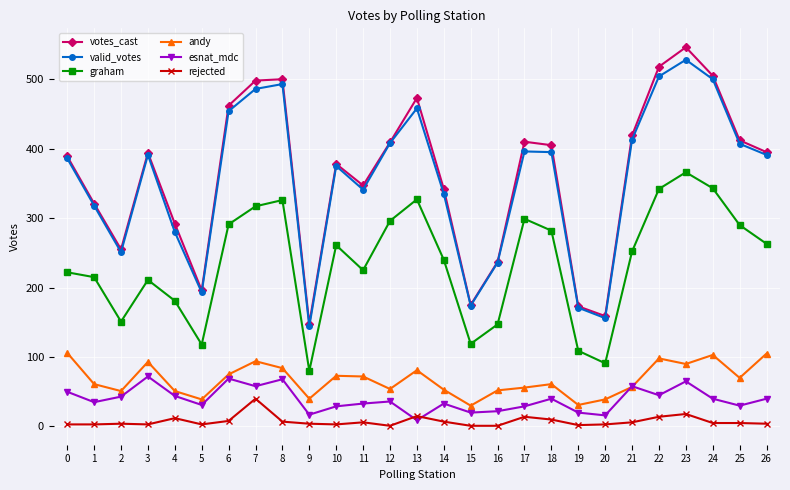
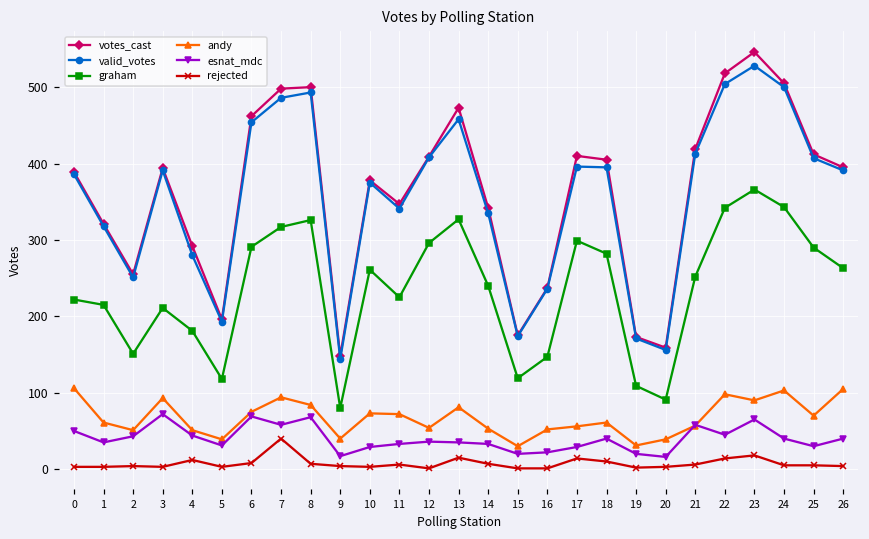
esnat_mdc, 13: 10 -> 40
